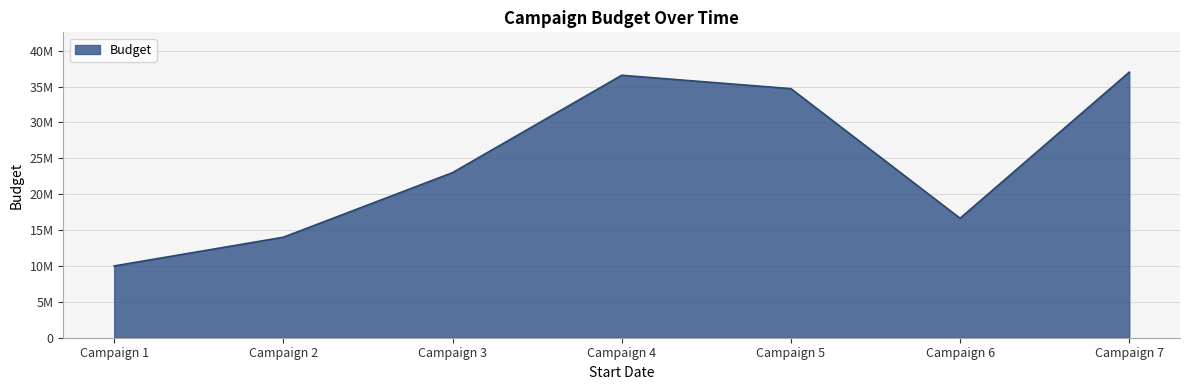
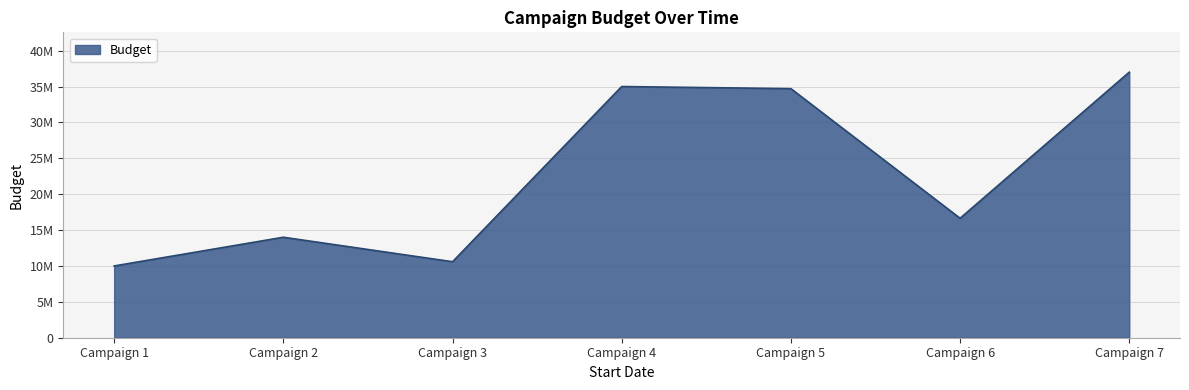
Campaign 3: 23000000 -> 11000000
Campaign 4: 37000000 -> 35000000
